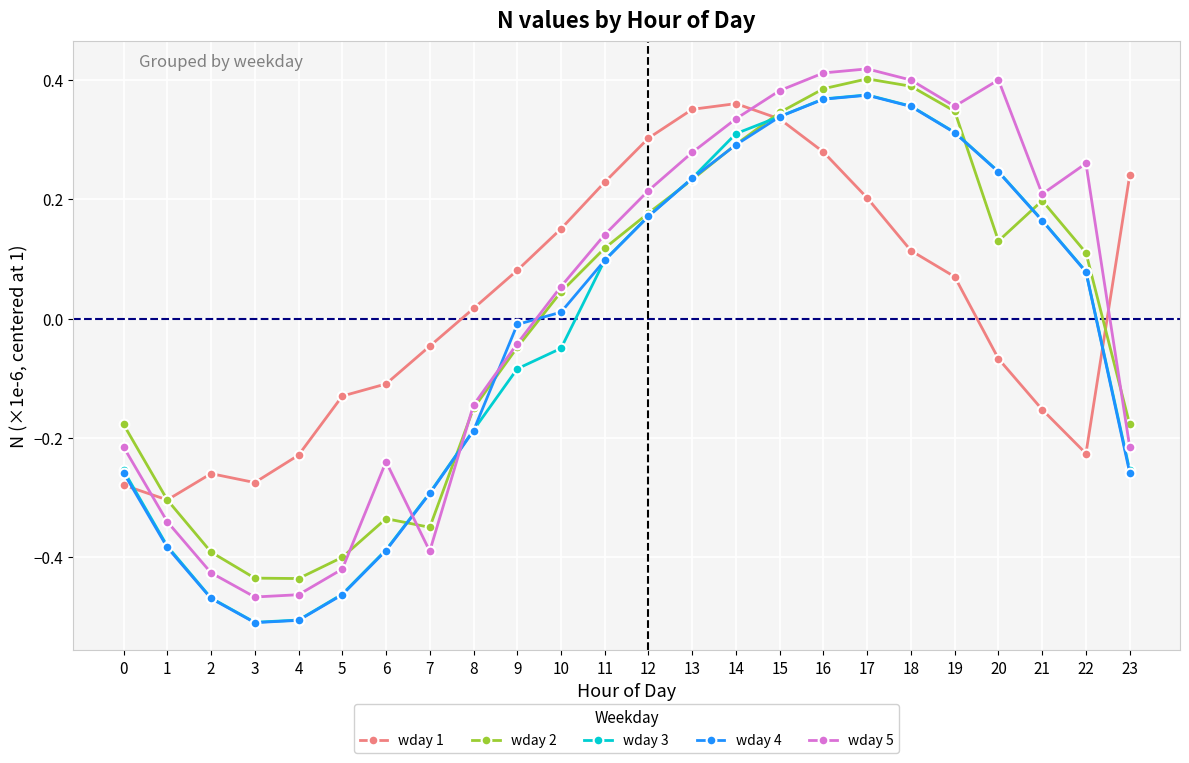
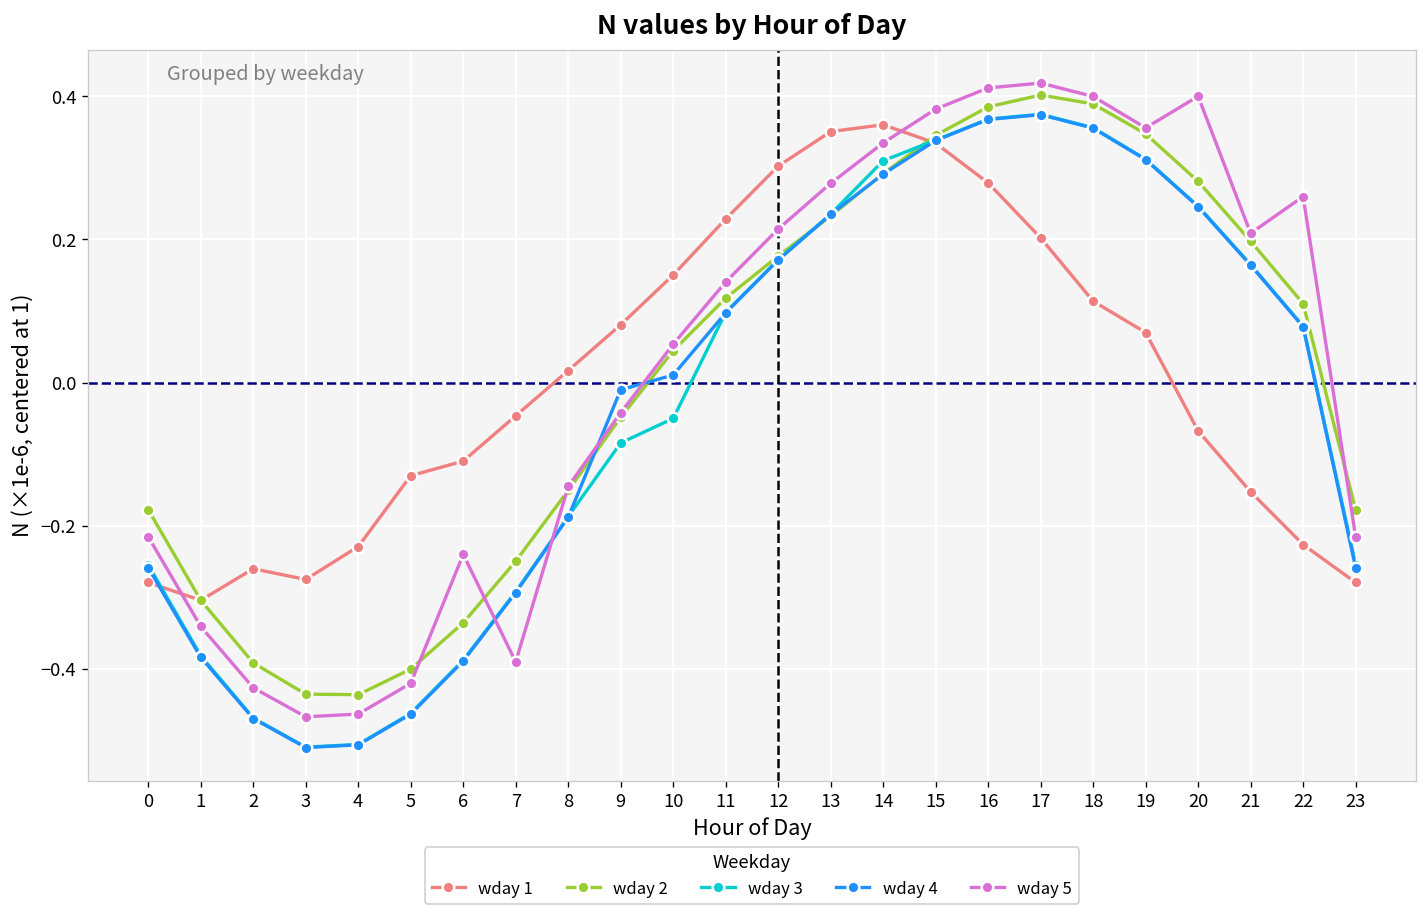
wday 2, 7: -0.35 -> -0.25
wday 2, 20: 0.13 -> 0.28
wday 1, 23: 0.24 -> -0.28
